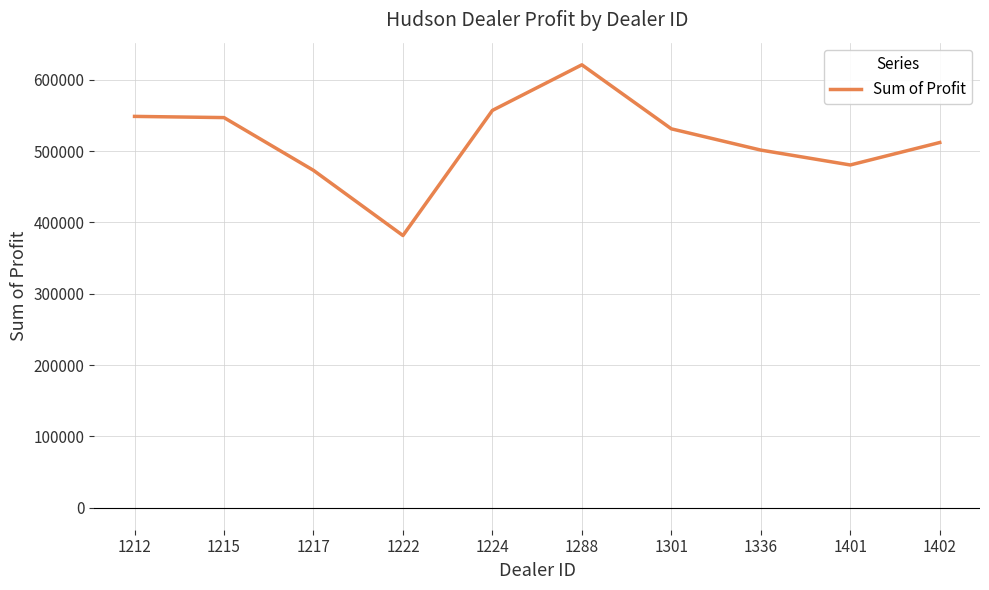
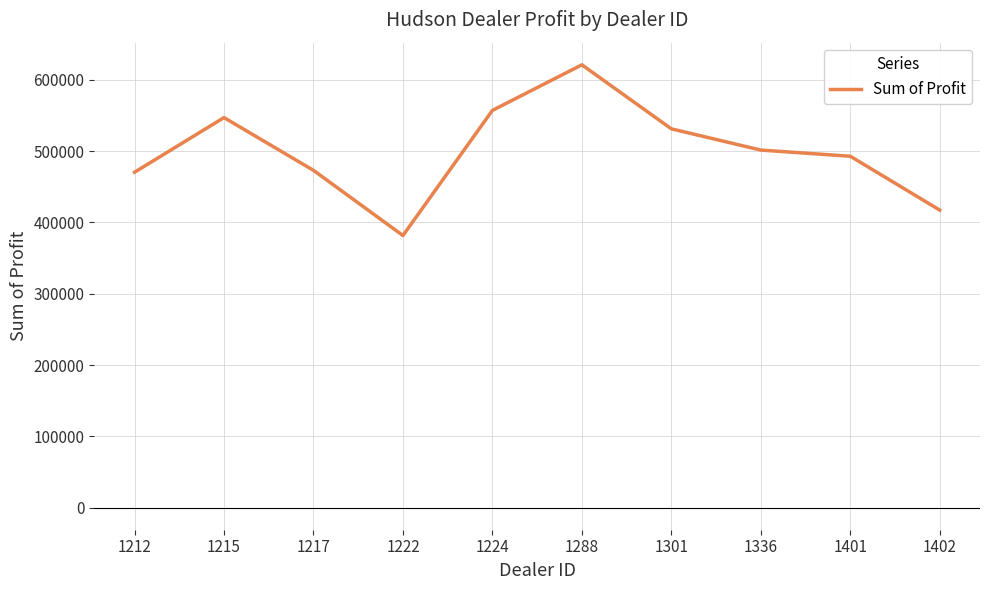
1212: 550000 -> 470000
1401: 480000 -> 490000
1402: 510000 -> 420000
